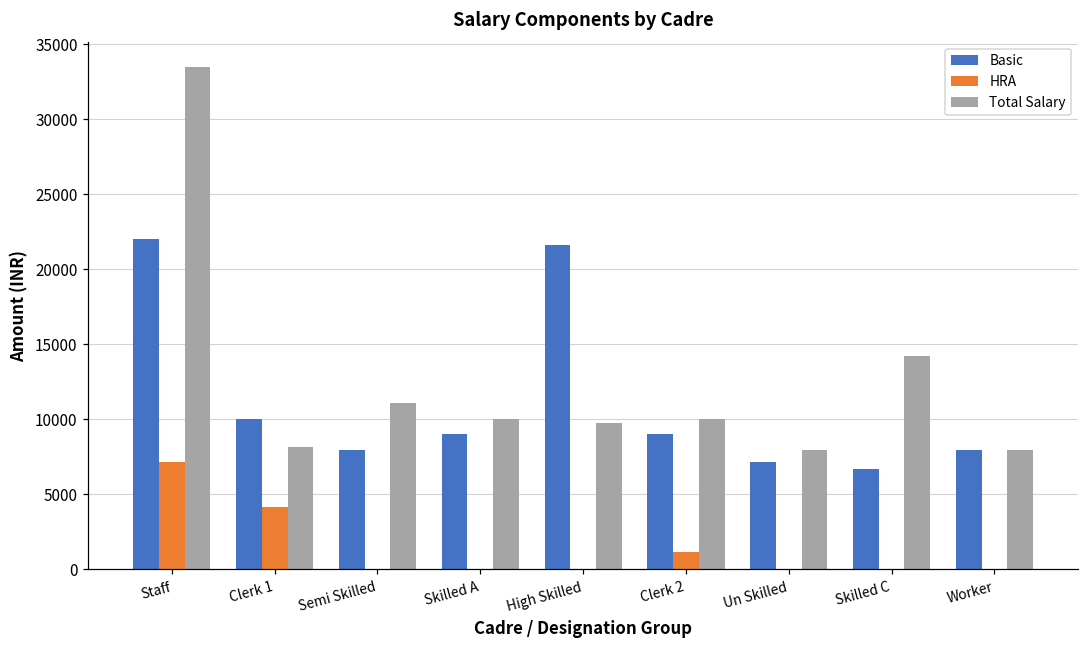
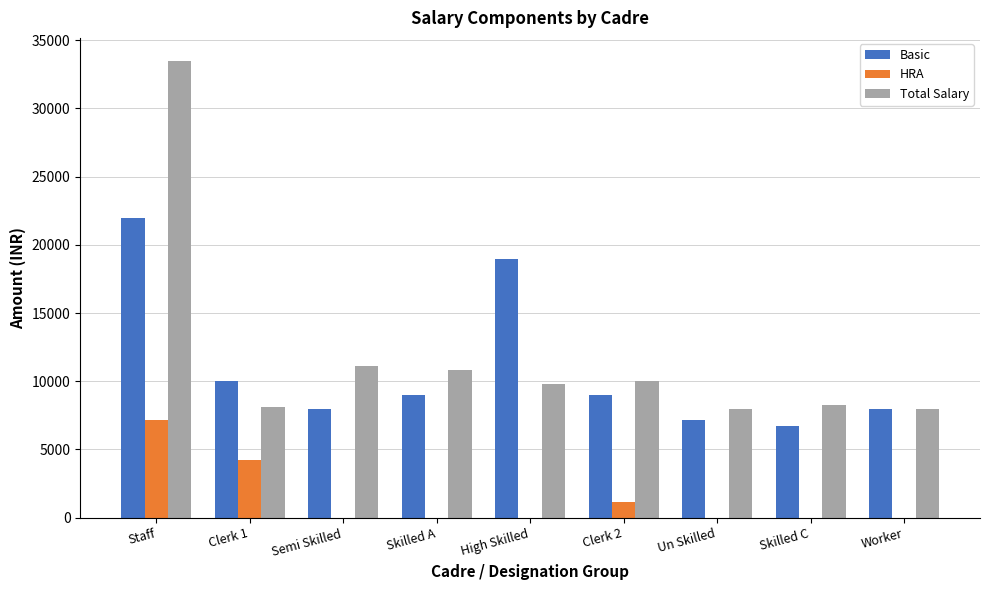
Total Salary, Skilled A: 10000 -> 10800
Basic, High Skilled: 21600 -> 19000
Total Salary, Skilled C: 14200 -> 8300
